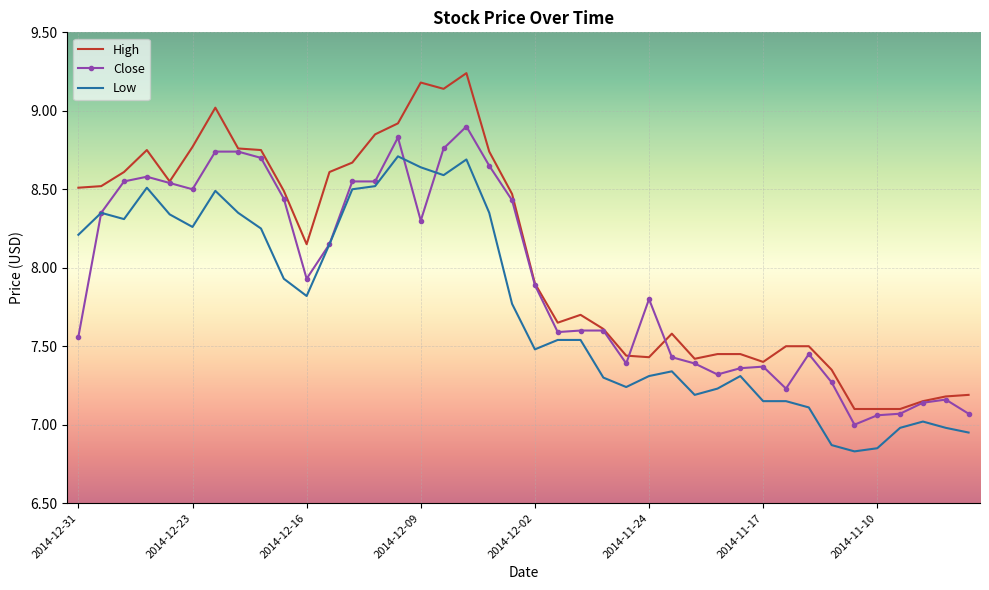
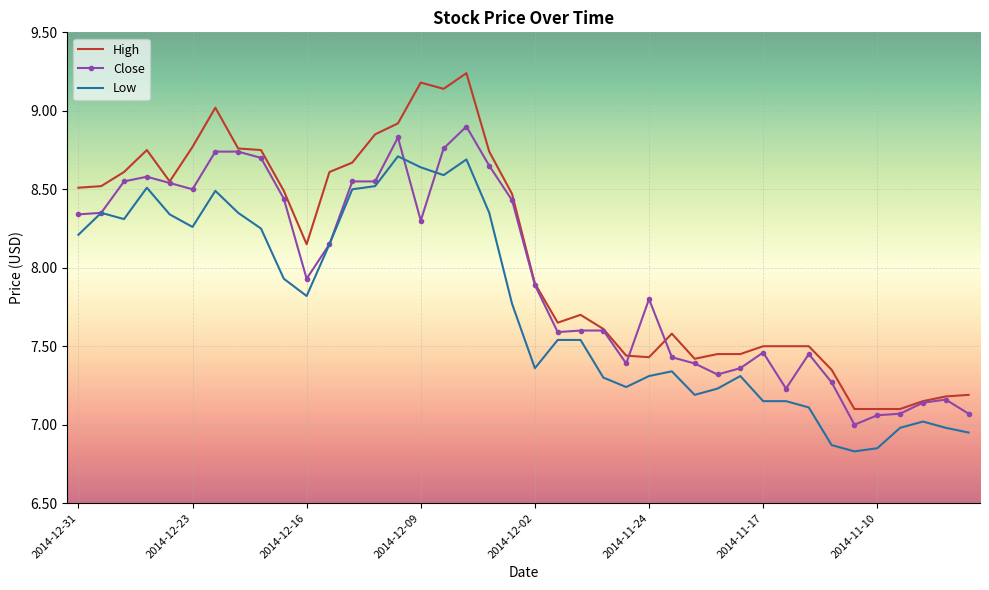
Close, 2014-12-31: 7.56 -> 8.34
Low, 2014-12-02: 7.48 -> 7.36
High, 2014-11-17: 7.4 -> 7.5
Close, 2014-11-17: 7.37 -> 7.46
